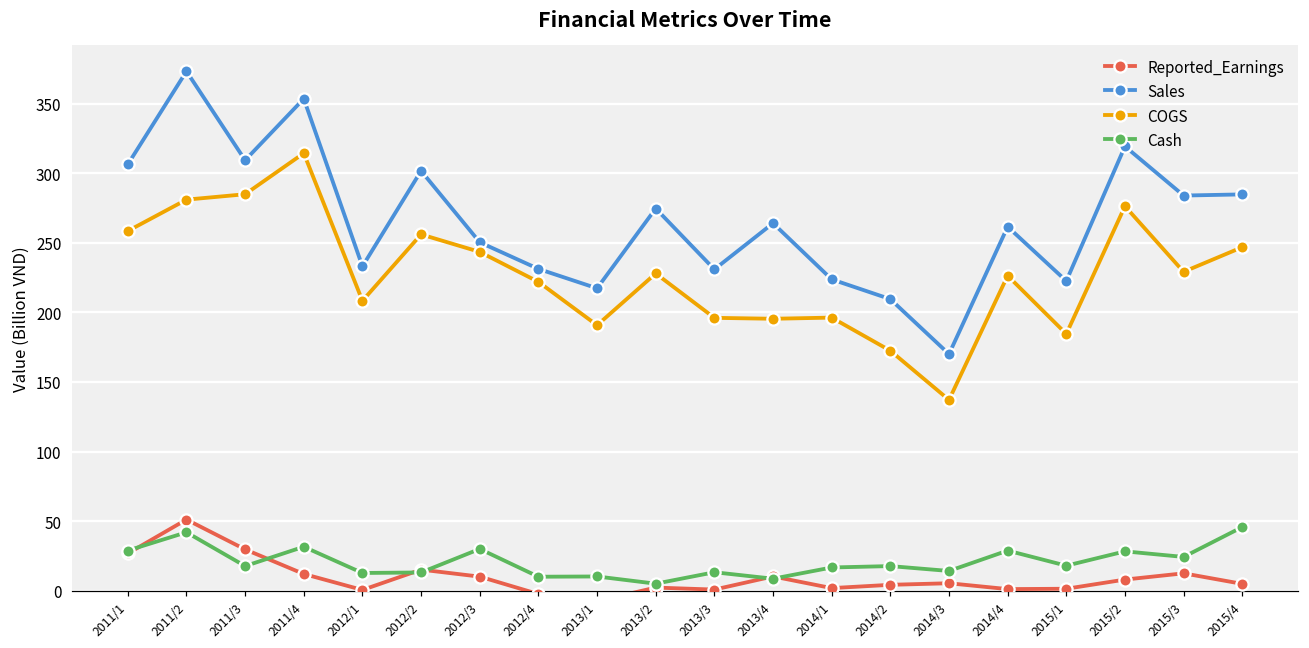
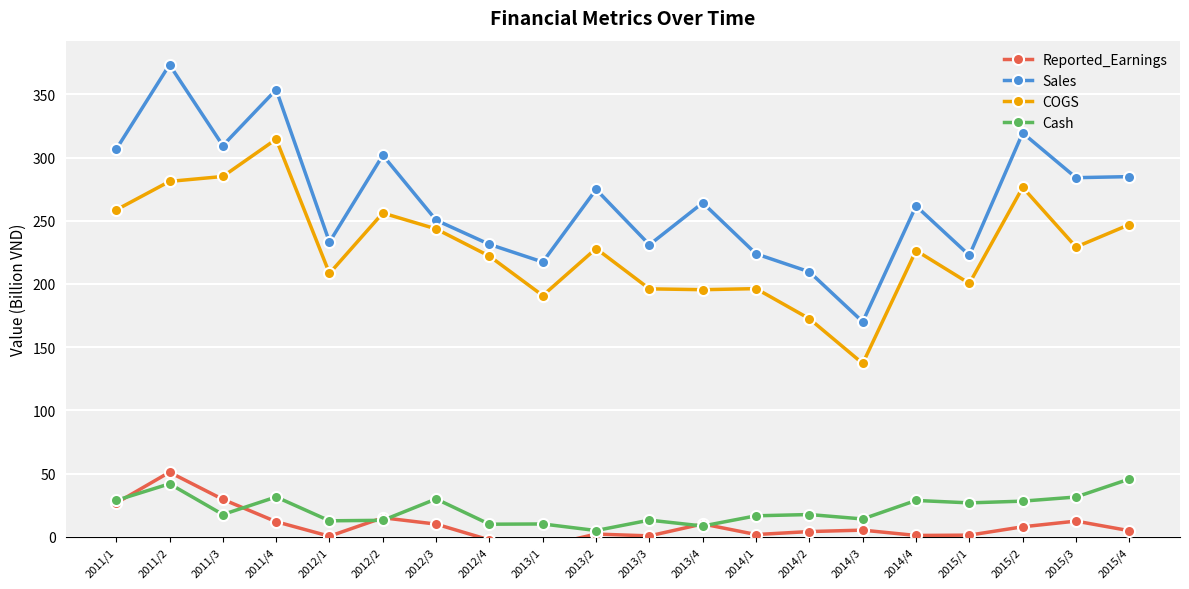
COGS, 2015/1: 185 -> 200
Cash, 2015/1: 18 -> 27
Cash, 2015/3: 24 -> 32
